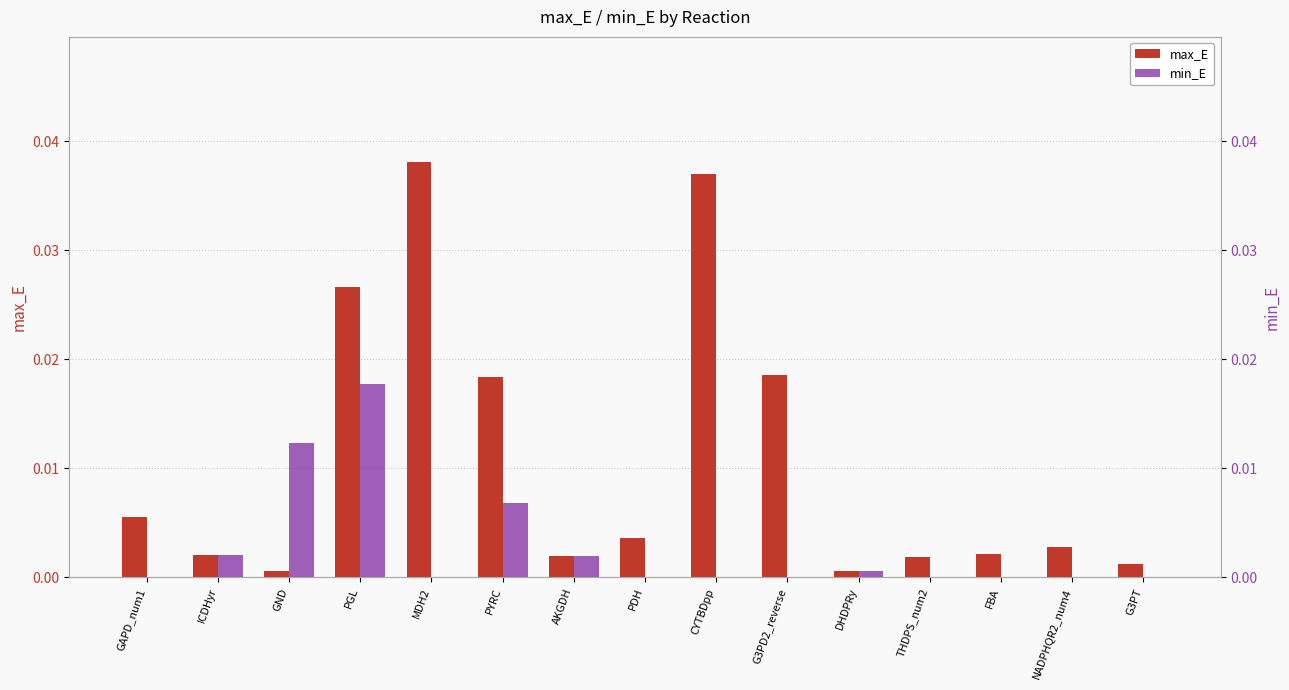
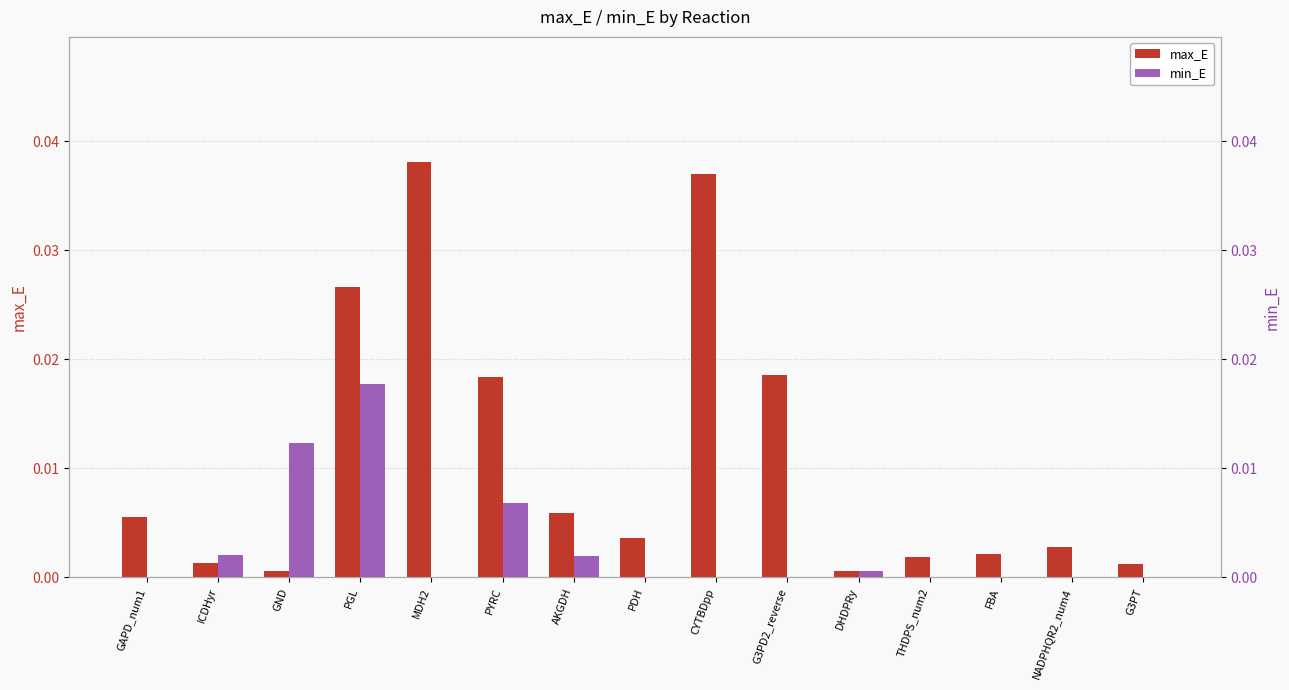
max_E, ICDHyr: 0.0021 -> 0.0013
max_E, AKGDH: 0.0020 -> 0.0059
